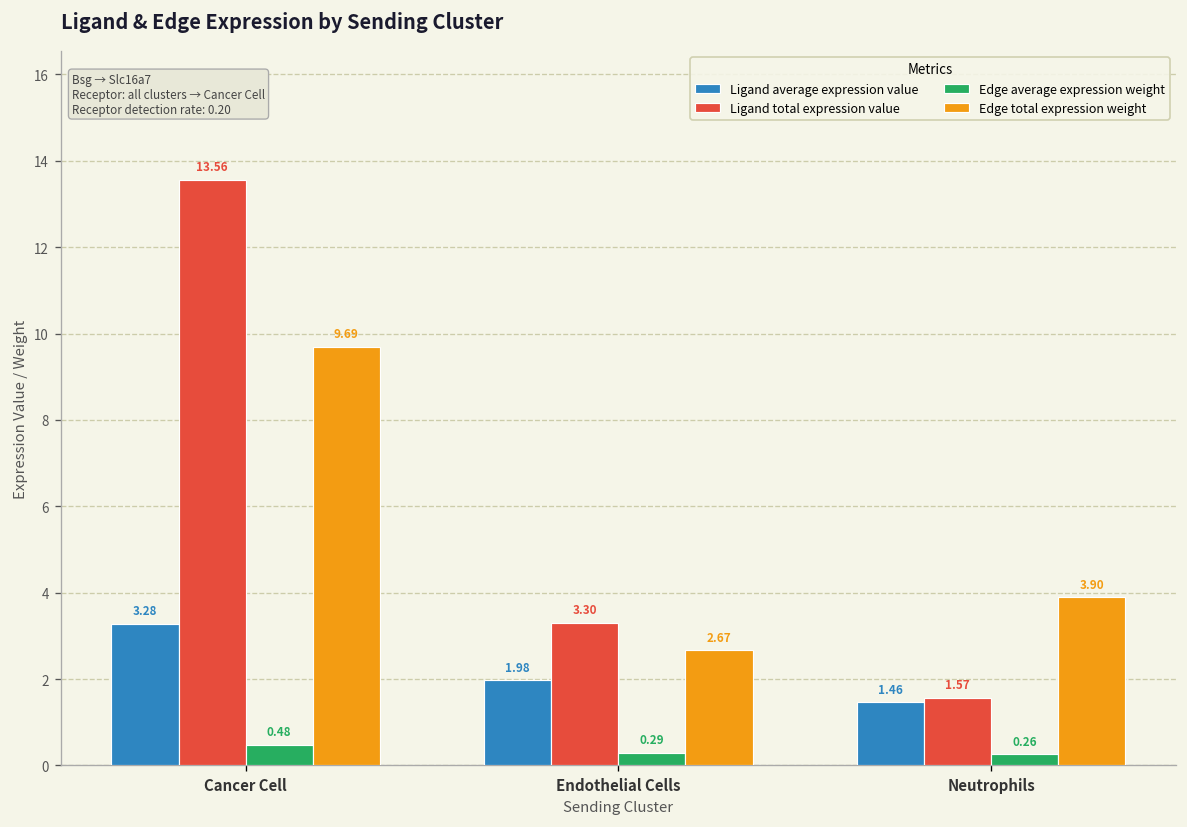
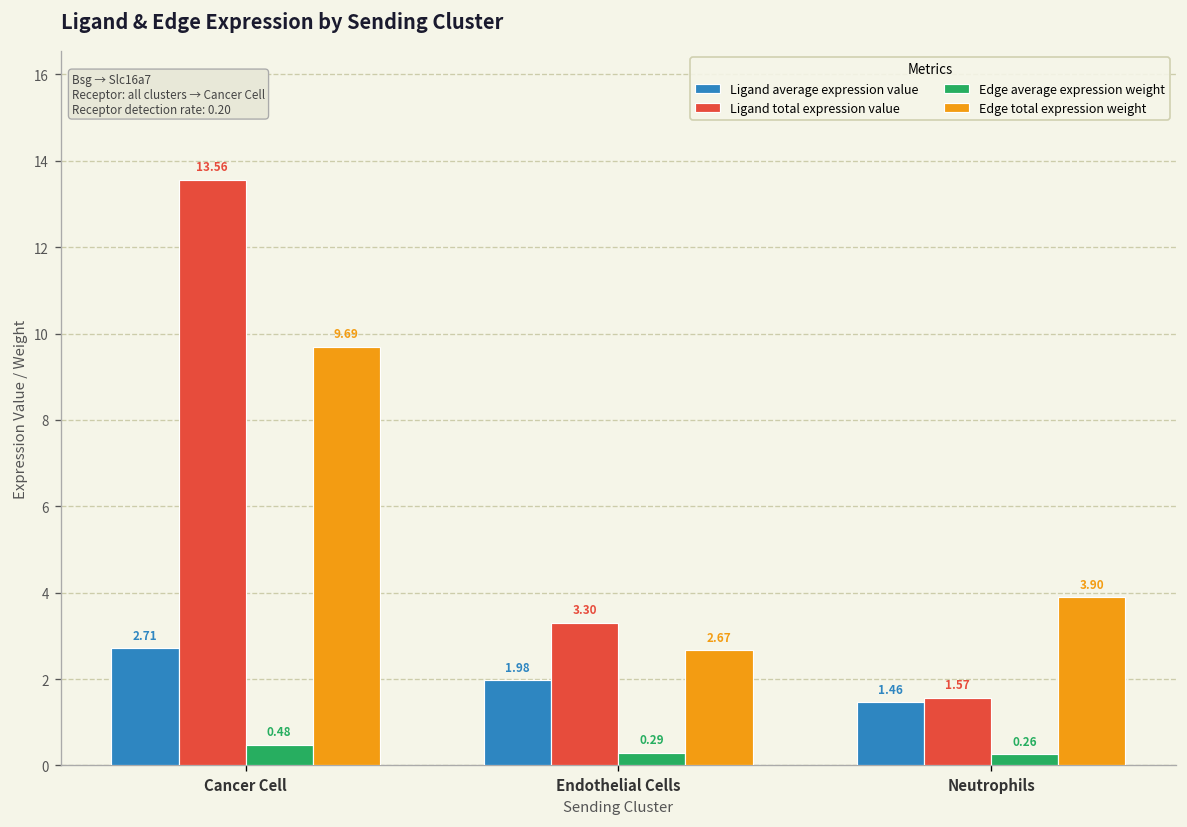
Ligand average expression value, Cancer Cell: 3.28 -> 2.71
